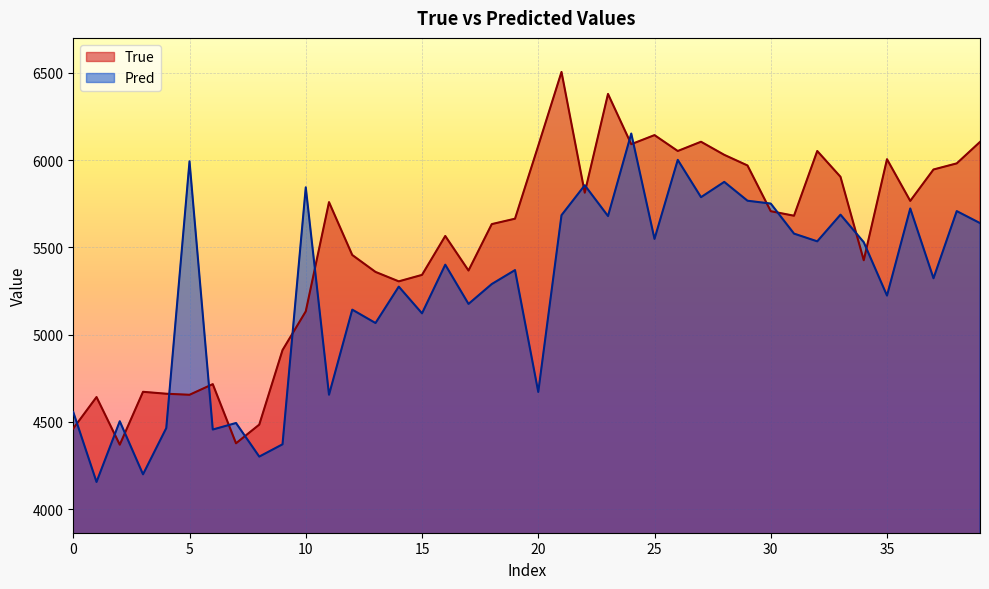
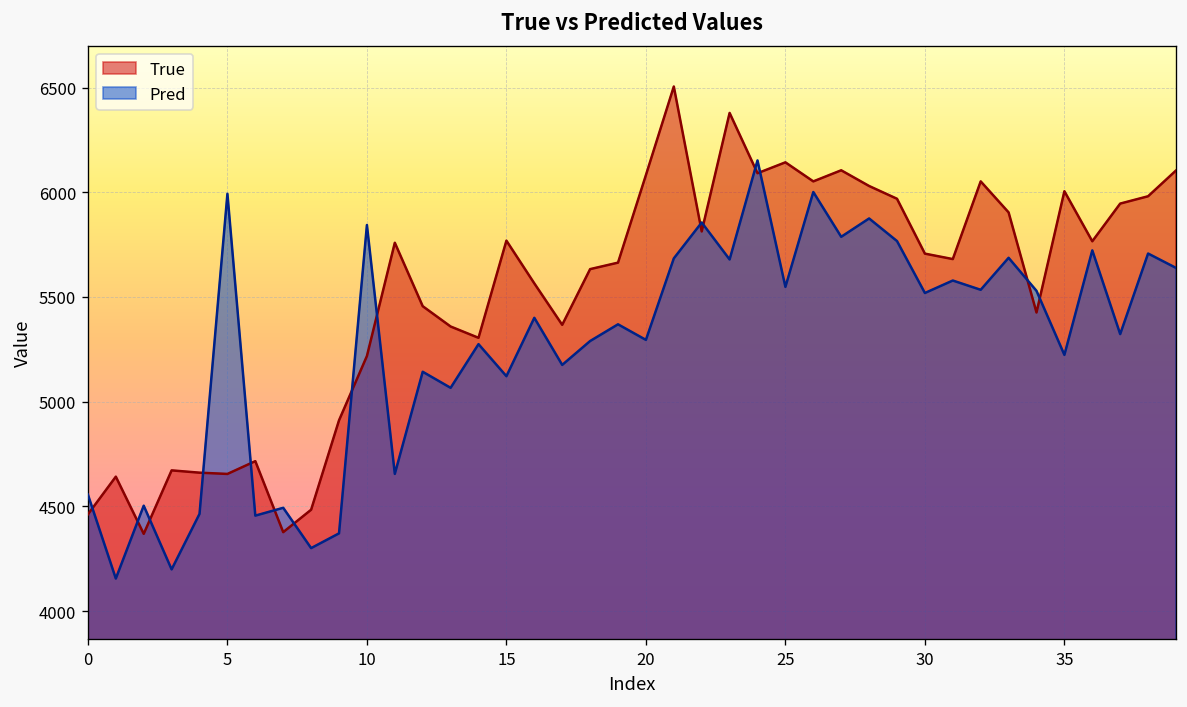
True, 10: 5130 -> 5220
True, 15: 5340 -> 5770
Pred, 20: 4670 -> 5300
Pred, 30: 5750 -> 5520
